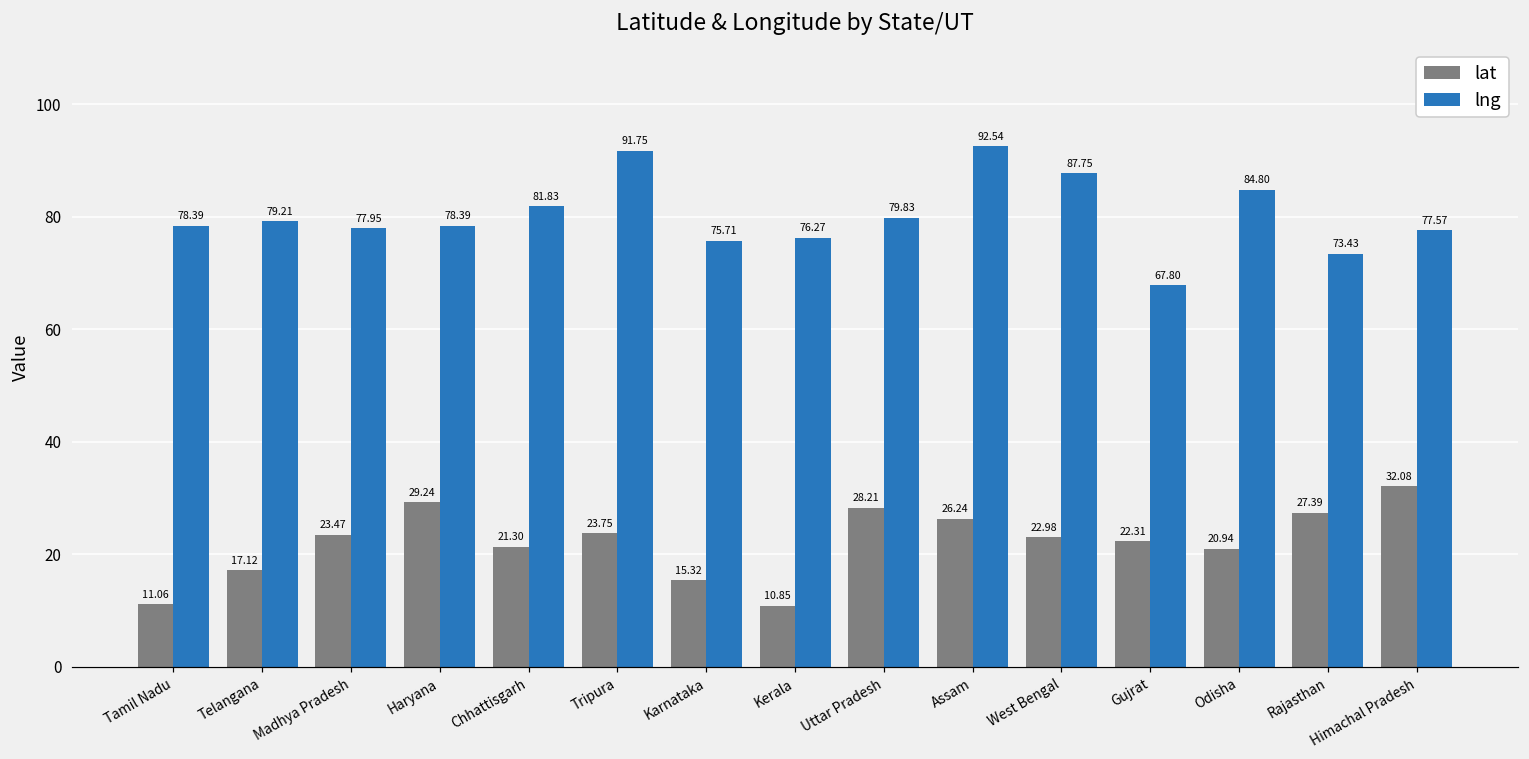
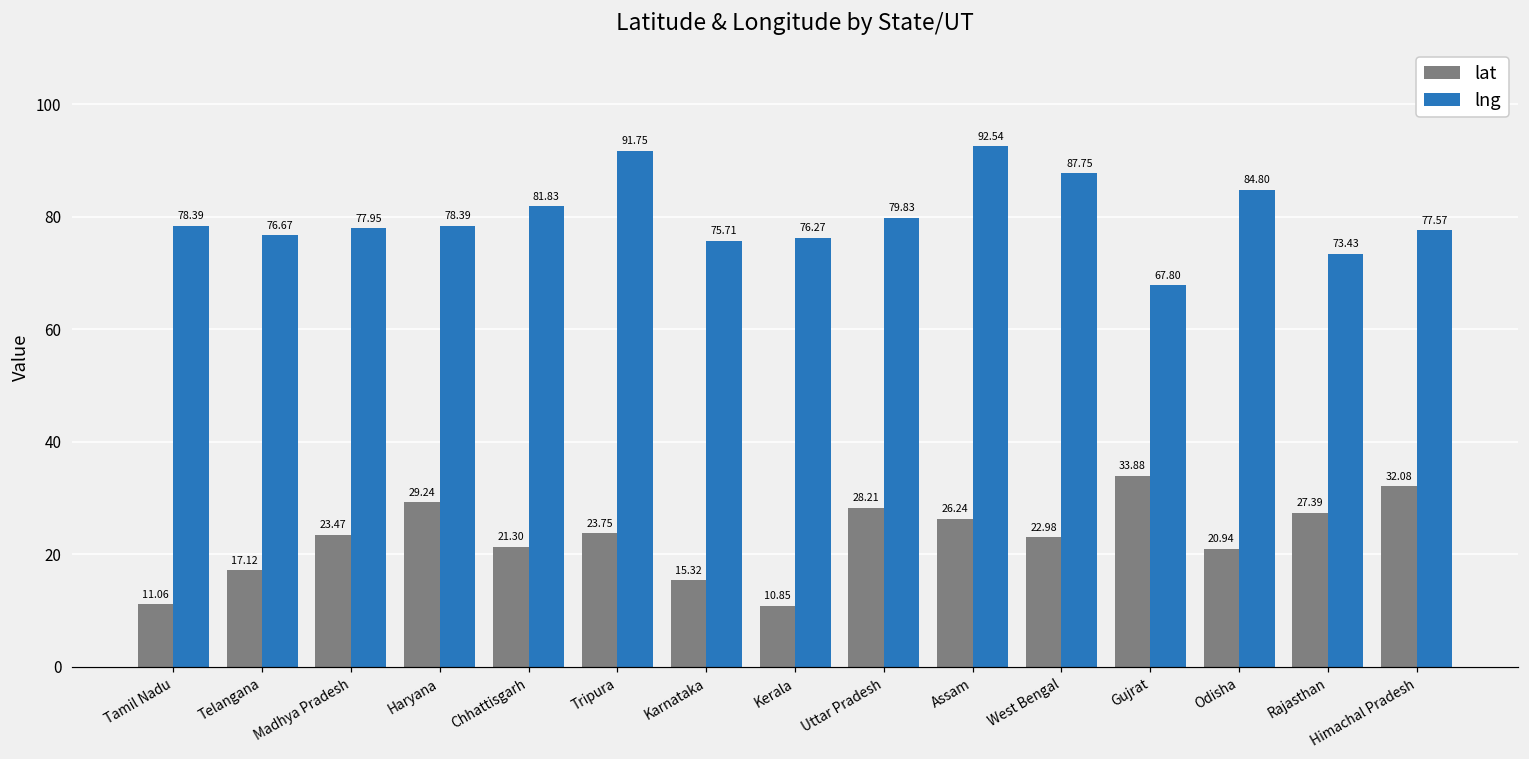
lng, Telangana: 79.21 -> 76.67
lat, Gujrat: 22.31 -> 33.88
